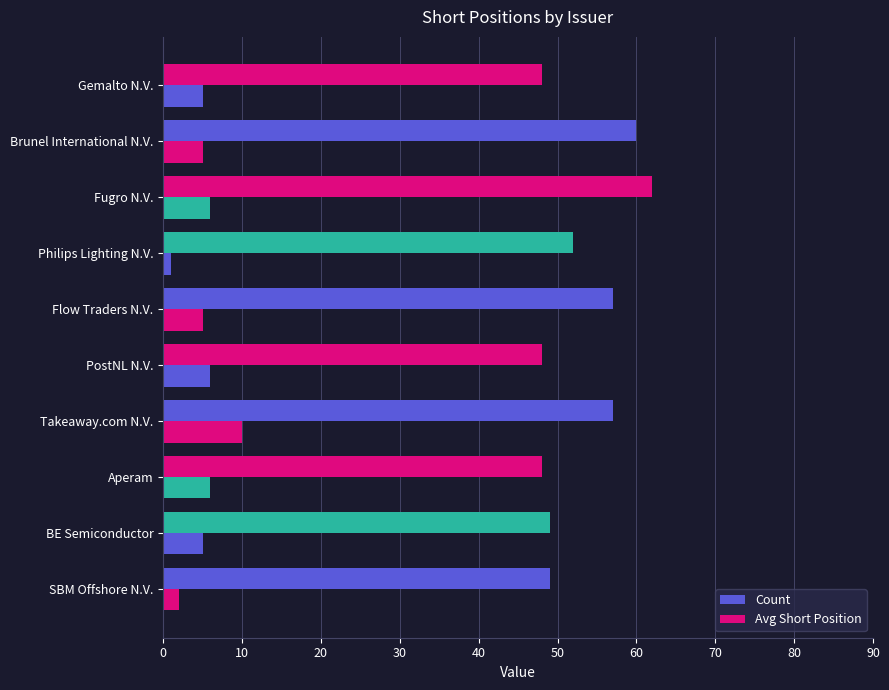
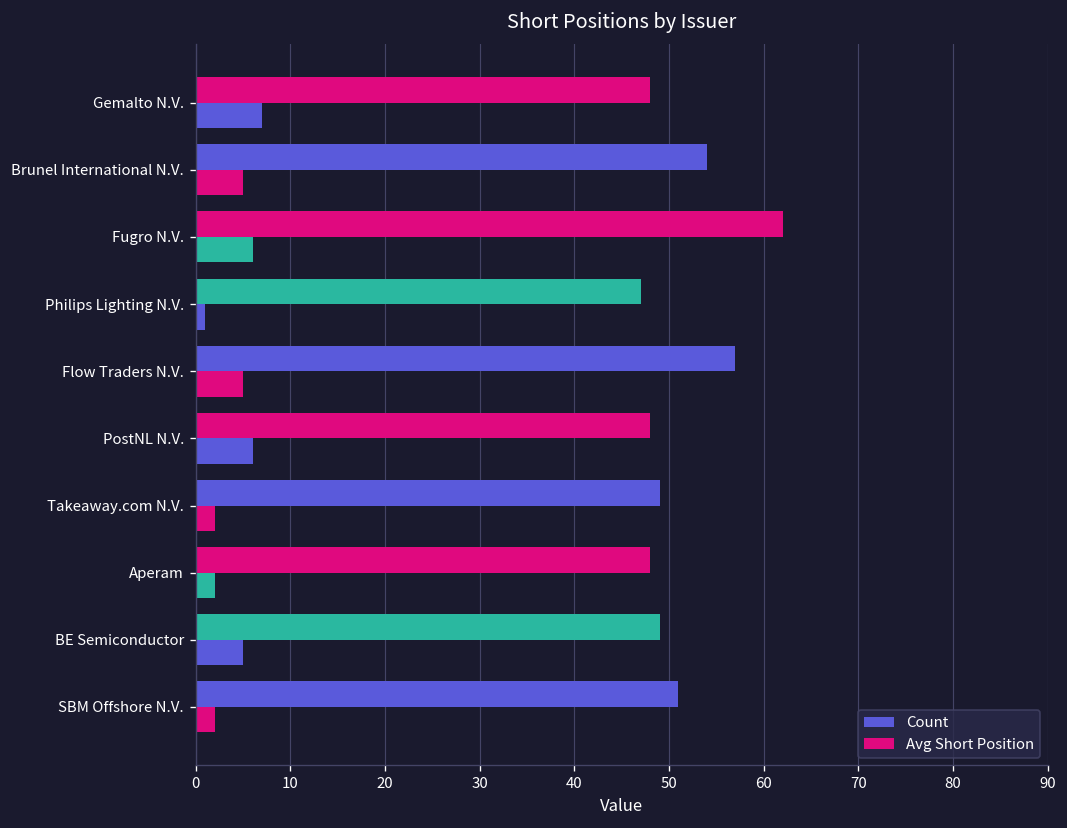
Count, Gemalto N.V.: 5 -> 7
Avg Short Position, Brunel International N.V.: 60 -> 54
Avg Short Position, Philips Lighting N.V.: 52 -> 47
Avg Short Position, Takeaway.com N.V.: 57 -> 49
Count, Takeaway.com N.V.: 10 -> 2
Count, Aperam: 6 -> 2
Avg Short Position, SBM Offshore N.V.: 49 -> 51
